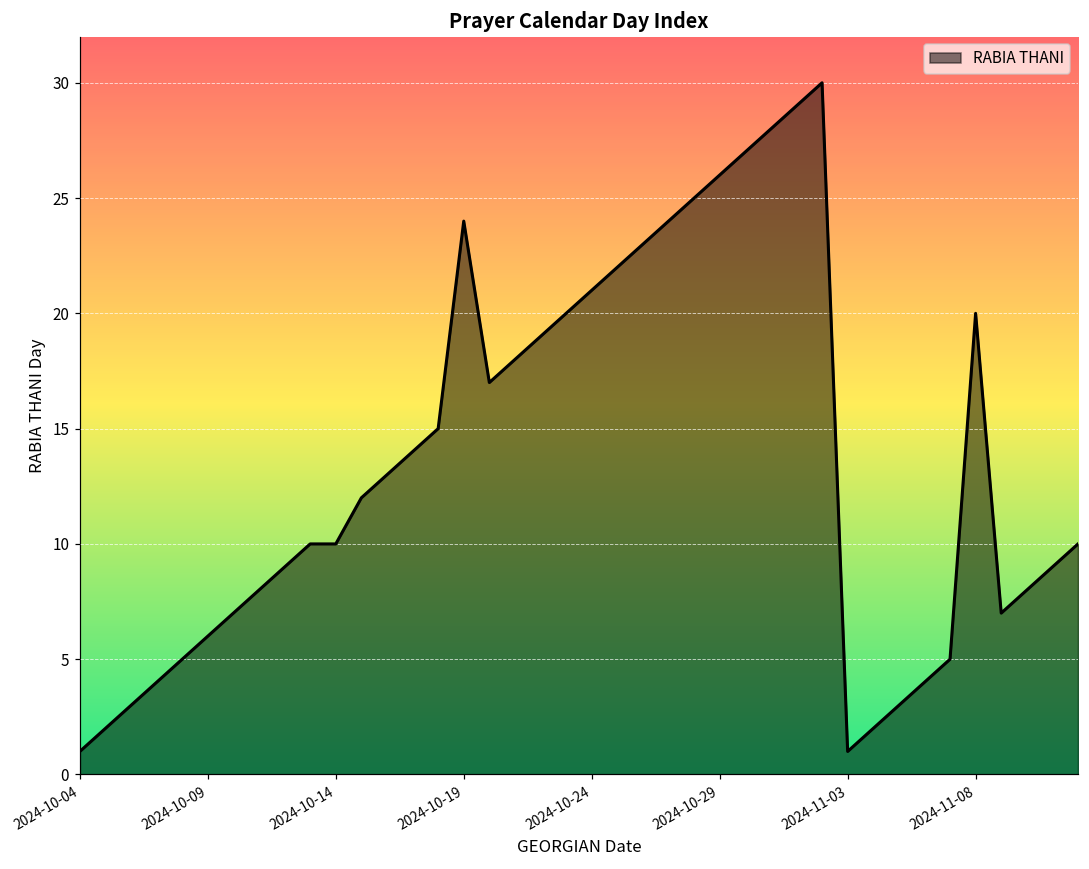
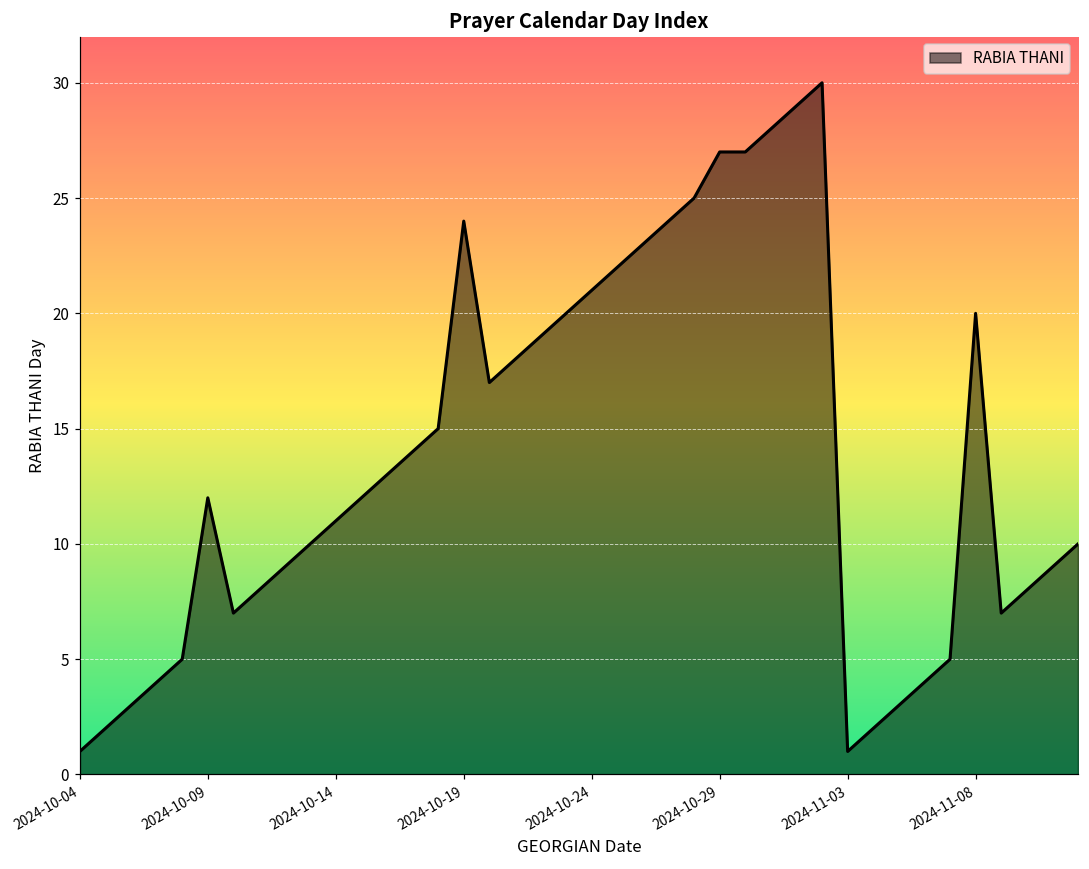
2024-10-09: 6 -> 12
2024-10-14: 10 -> 11
2024-10-29: 26 -> 27
